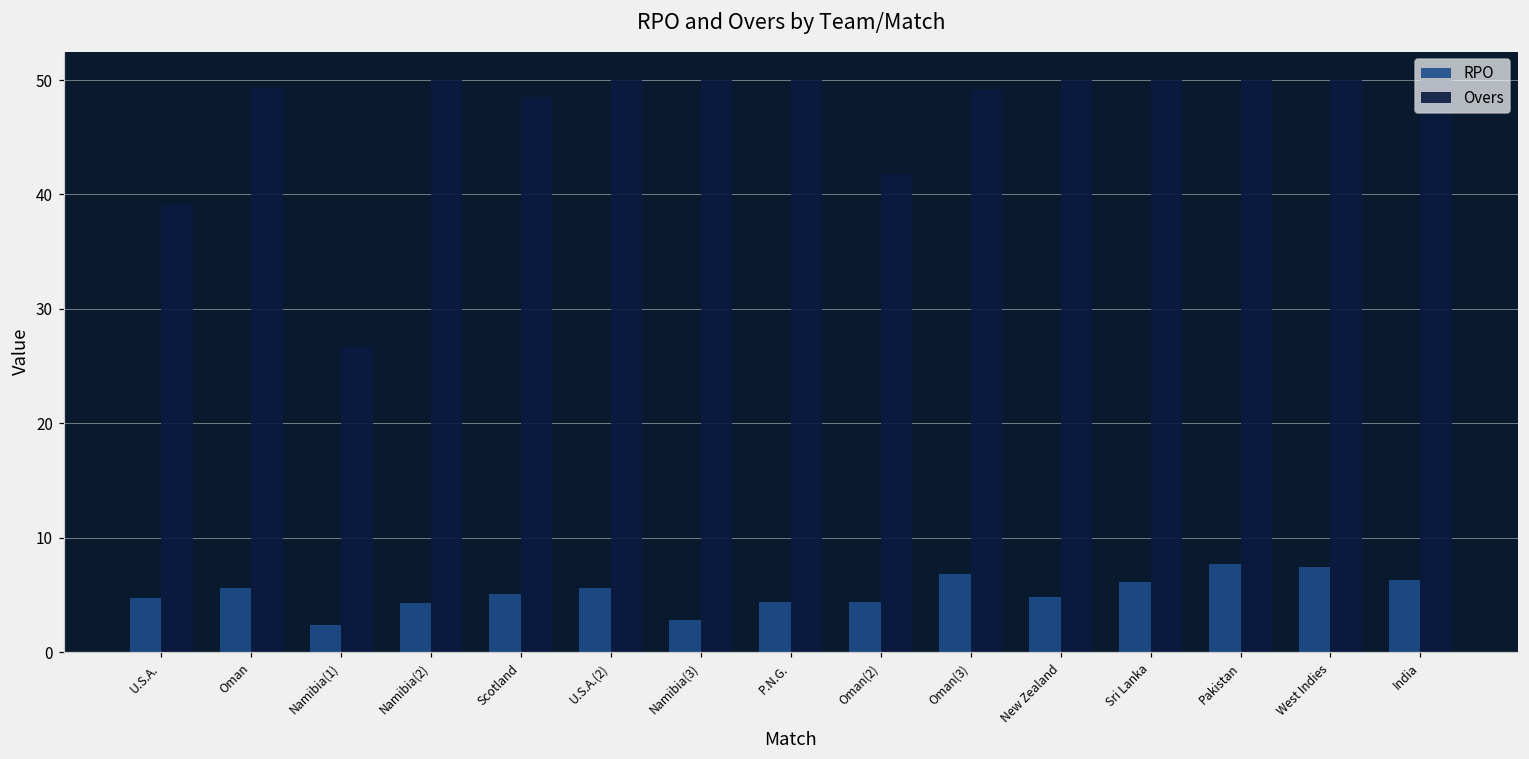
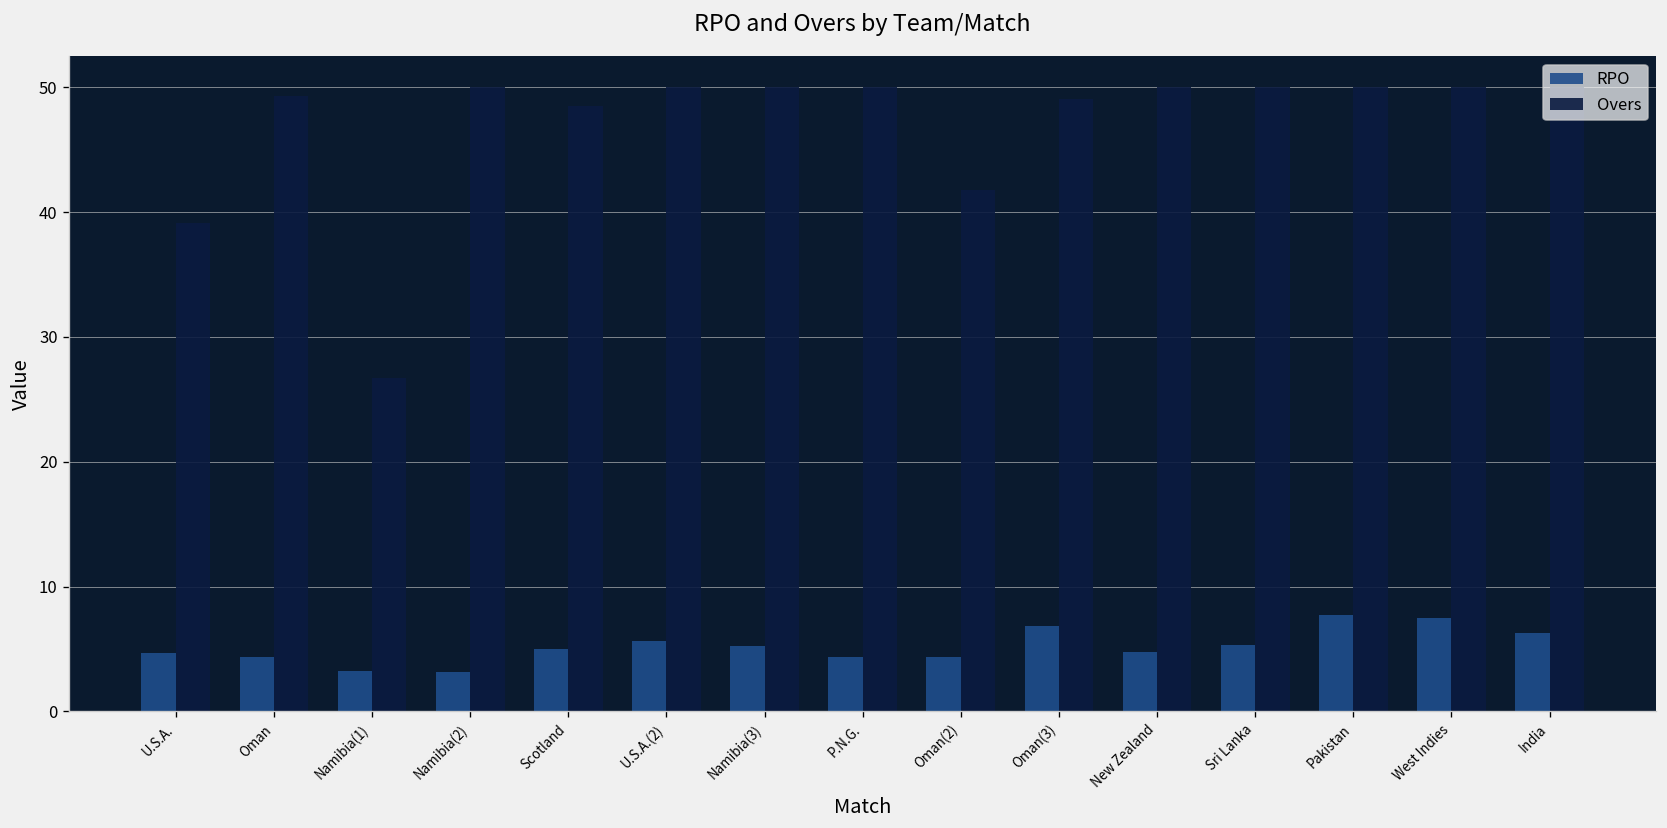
RPO, Oman: 5.6 -> 4.3
RPO, Namibia(1): 2.4 -> 3.2
RPO, Namibia(2): 4.3 -> 3.1
RPO, Namibia(3): 2.8 -> 5.2
RPO, Sri Lanka: 6.2 -> 5.3
